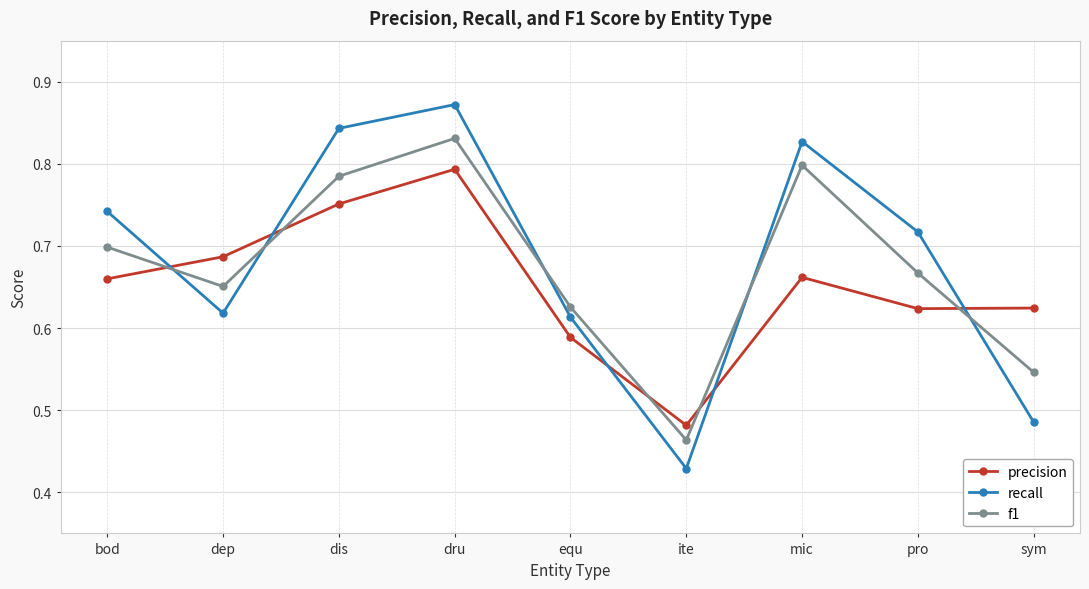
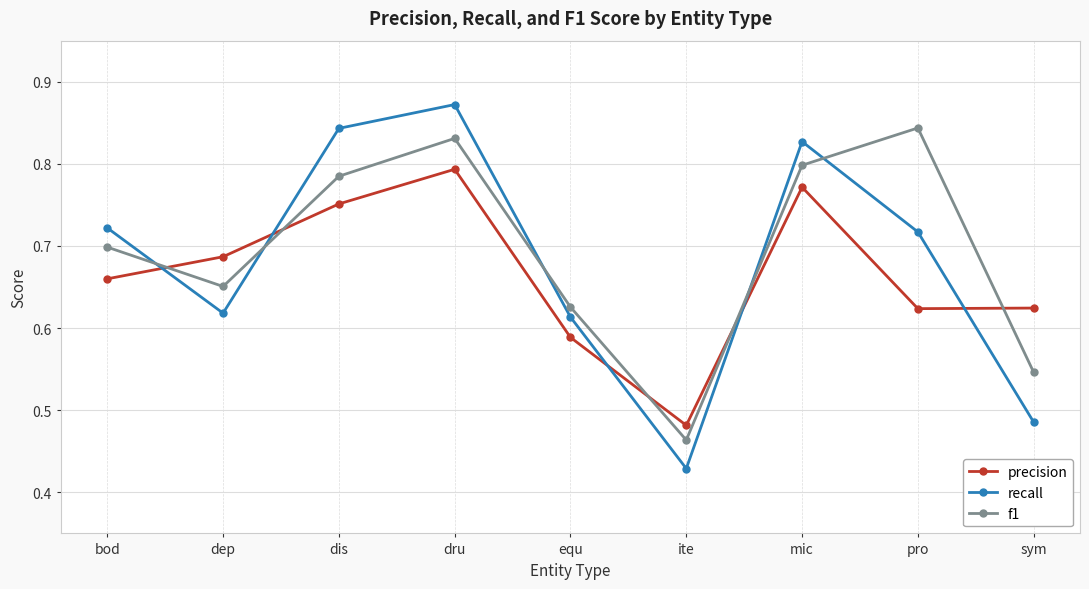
recall, bod: 0.74 -> 0.72
precision, mic: 0.66 -> 0.77
f1, pro: 0.67 -> 0.84
